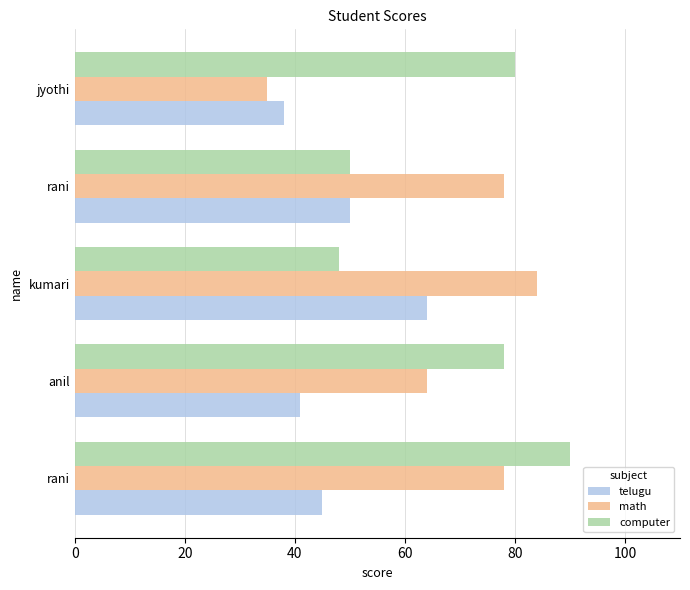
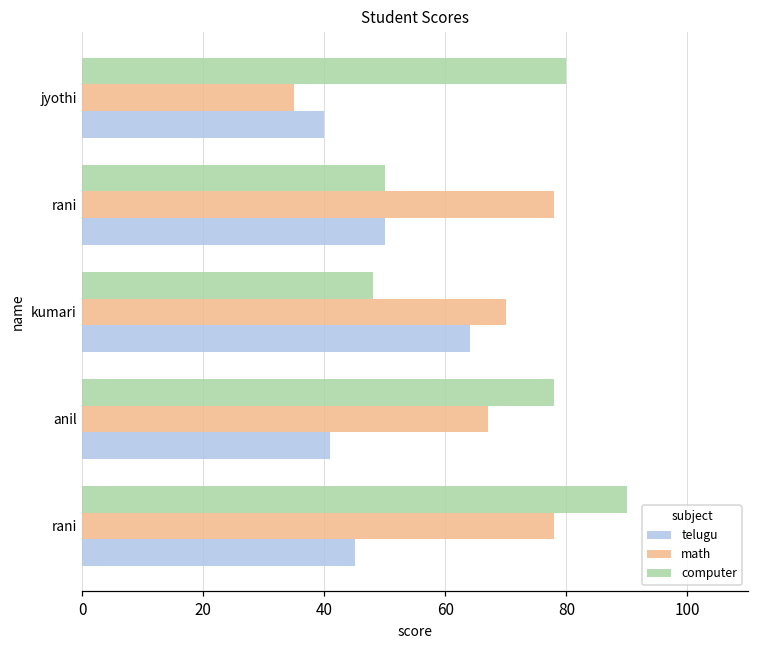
telugu, jyothi: 38 -> 40
math, kumari: 84 -> 70
math, anil: 64 -> 67
